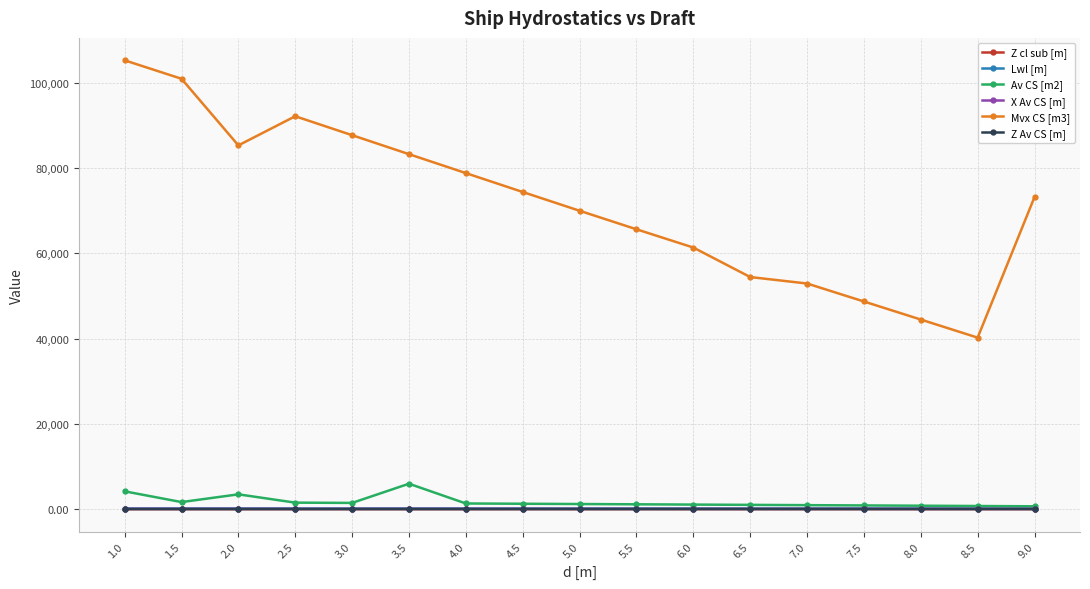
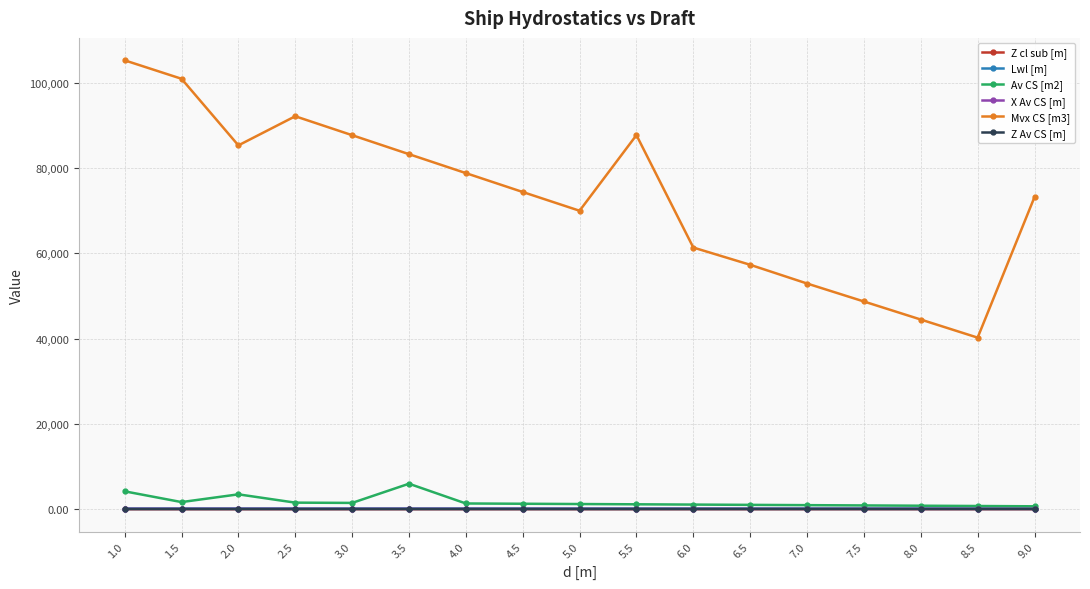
Mvx CS [m3], 5.5: 66,000 -> 88,000
Mvx CS [m3], 6.5: 54,000 -> 57,000
